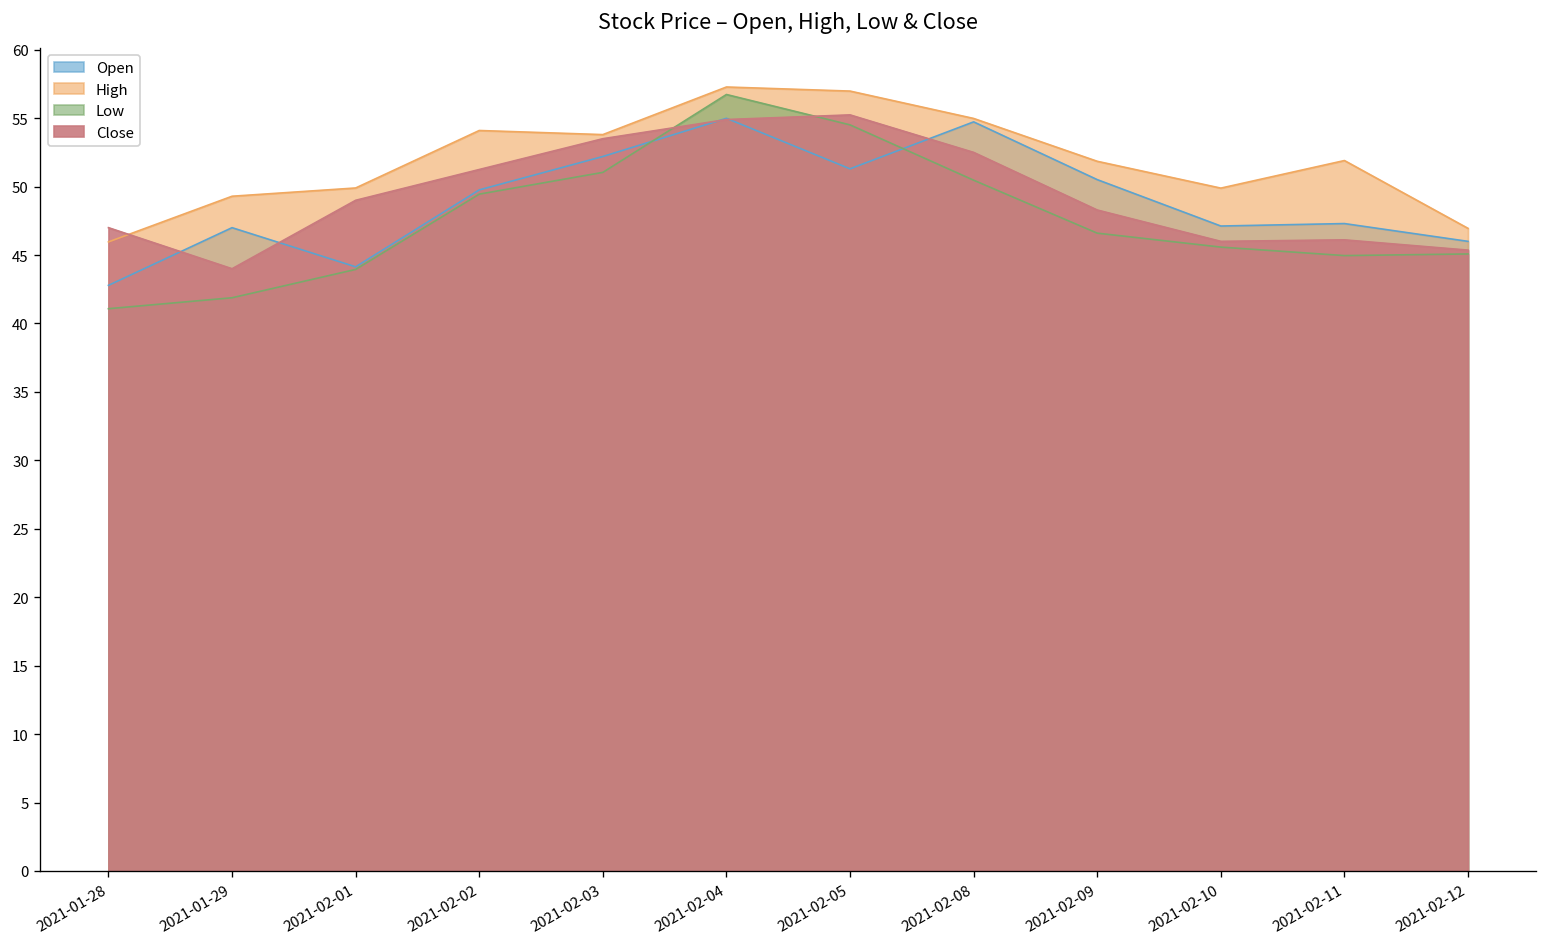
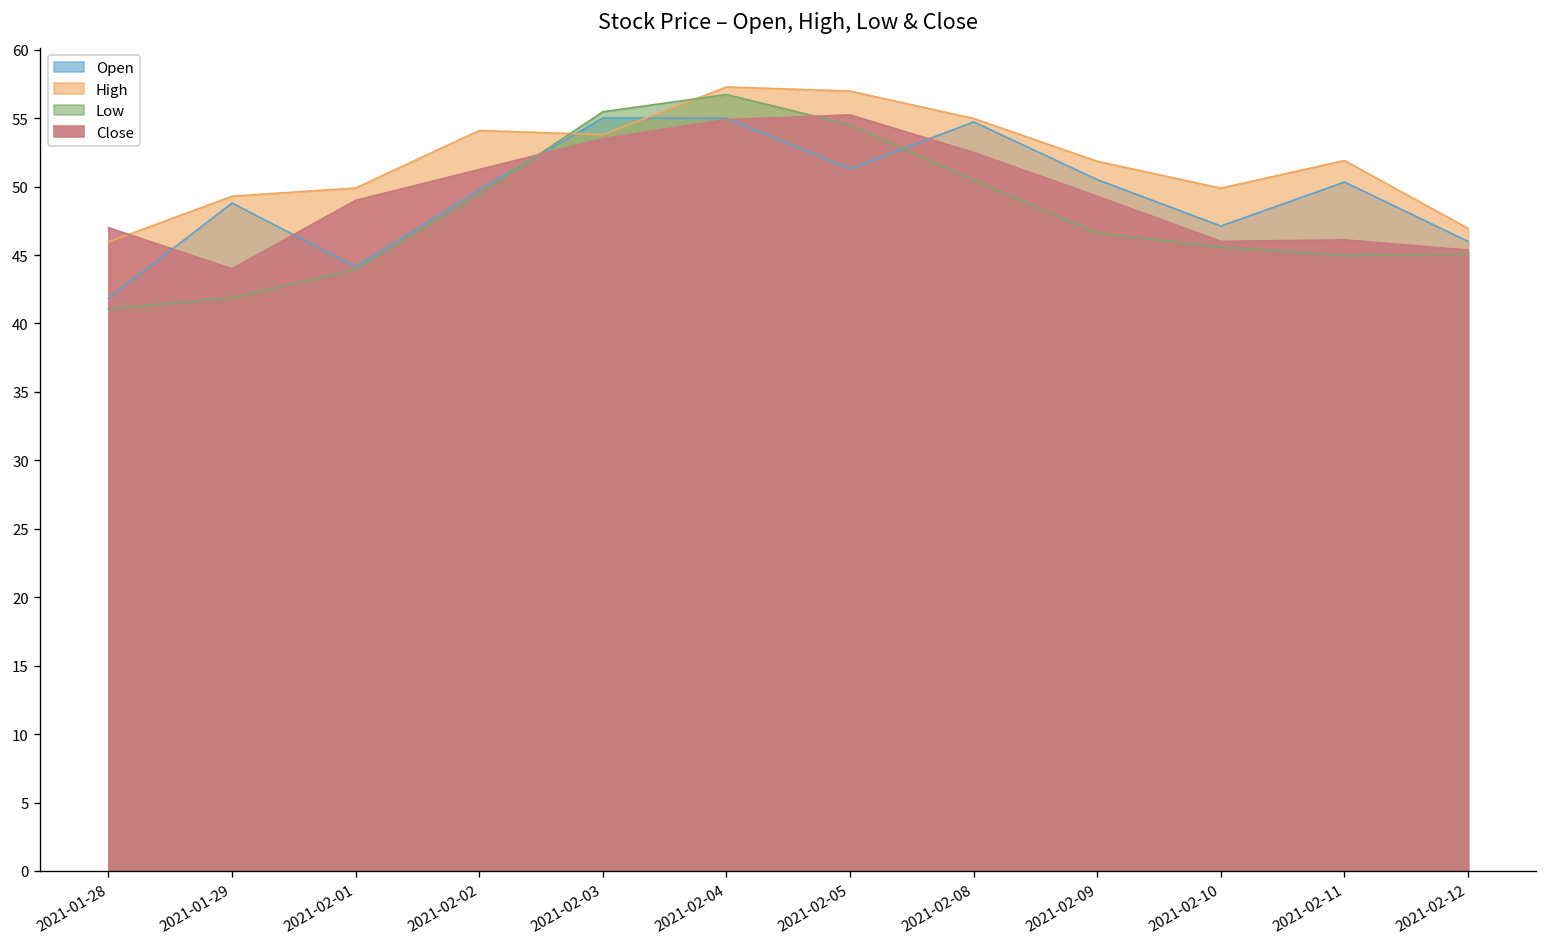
Open, 2021-01-28: 42.8 -> 41.8
Open, 2021-01-29: 47.0 -> 48.8
Open, 2021-02-03: 52.2 -> 55.0
Low, 2021-02-03: 51.0 -> 55.5
Close, 2021-02-09: 48.3 -> 49.3
Open, 2021-02-11: 47.3 -> 50.3
